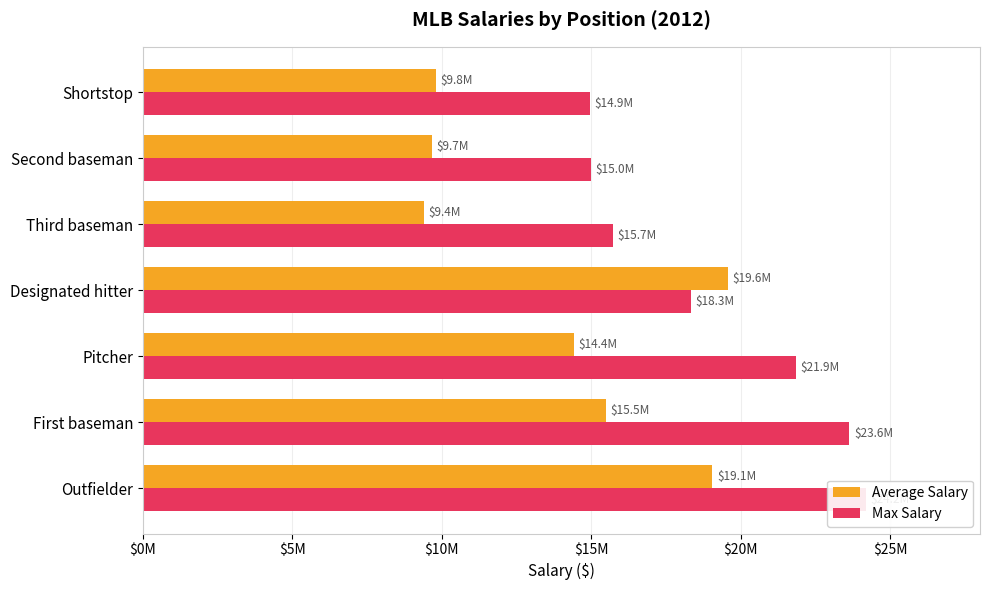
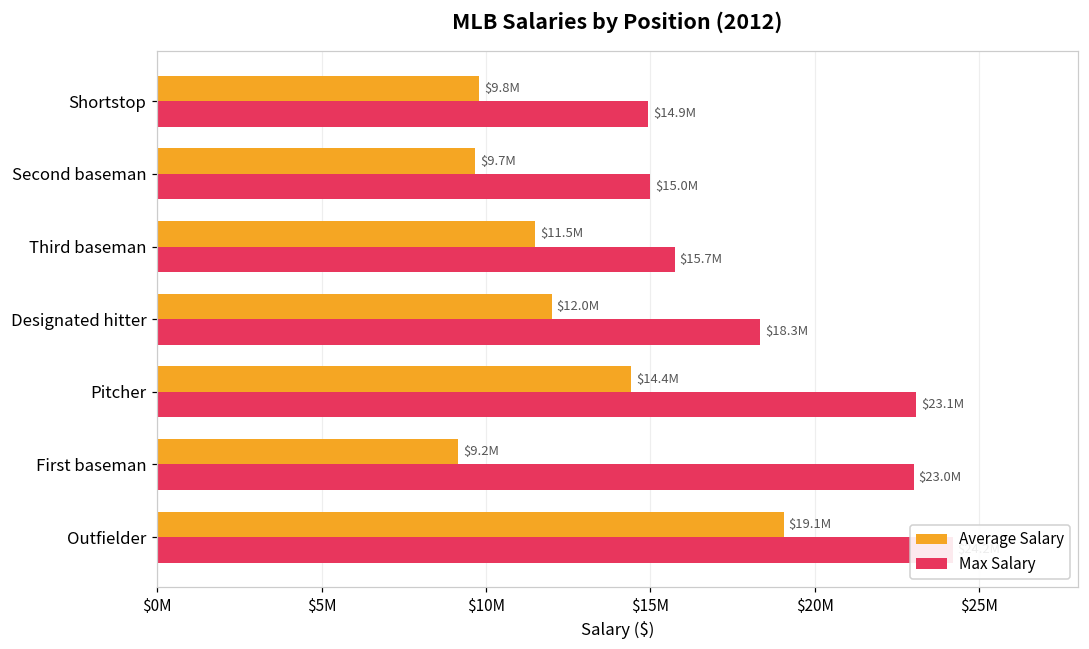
Average Salary, Third baseman: $9.4M -> $11.5M
Average Salary, Designated hitter: $19.6M -> $12.0M
Max Salary, Pitcher: $21.9M -> $23.1M
Average Salary, First baseman: $15.5M -> $9.2M
Max Salary, First baseman: $23.6M -> $23.0M
